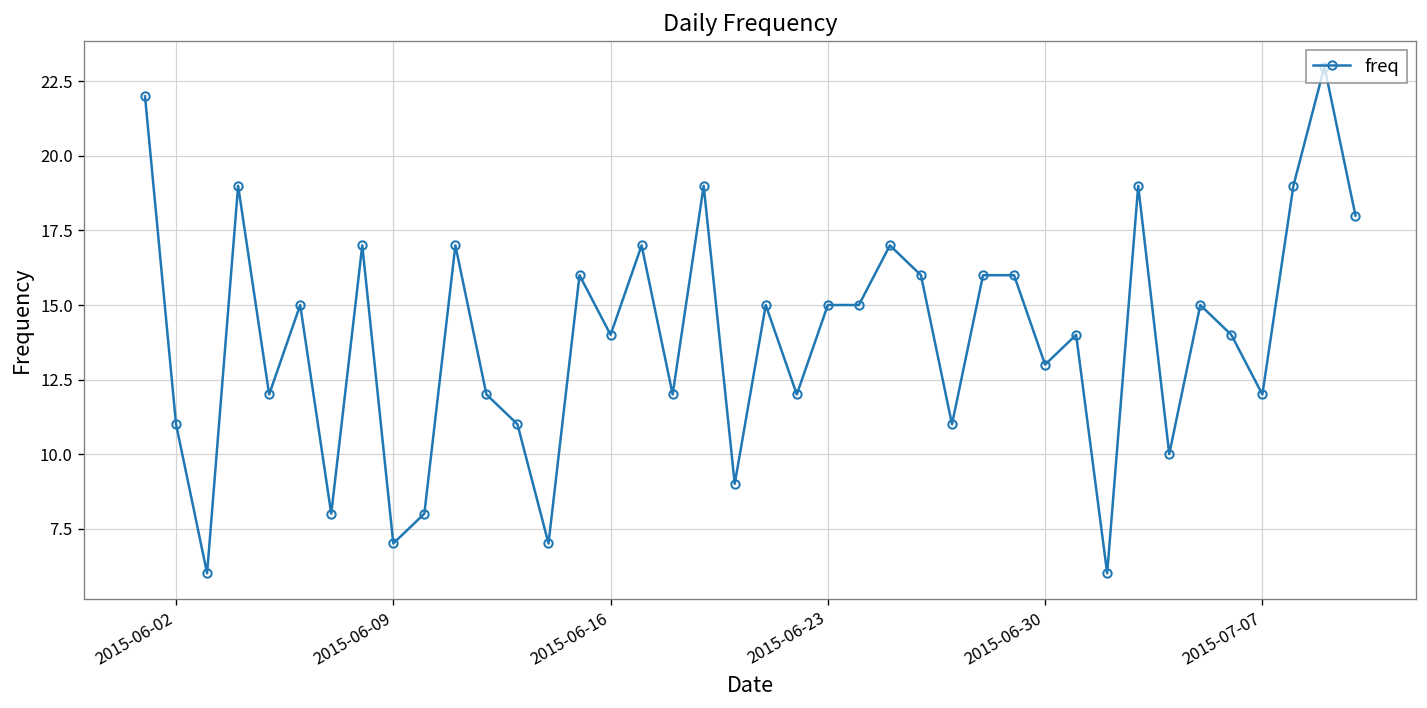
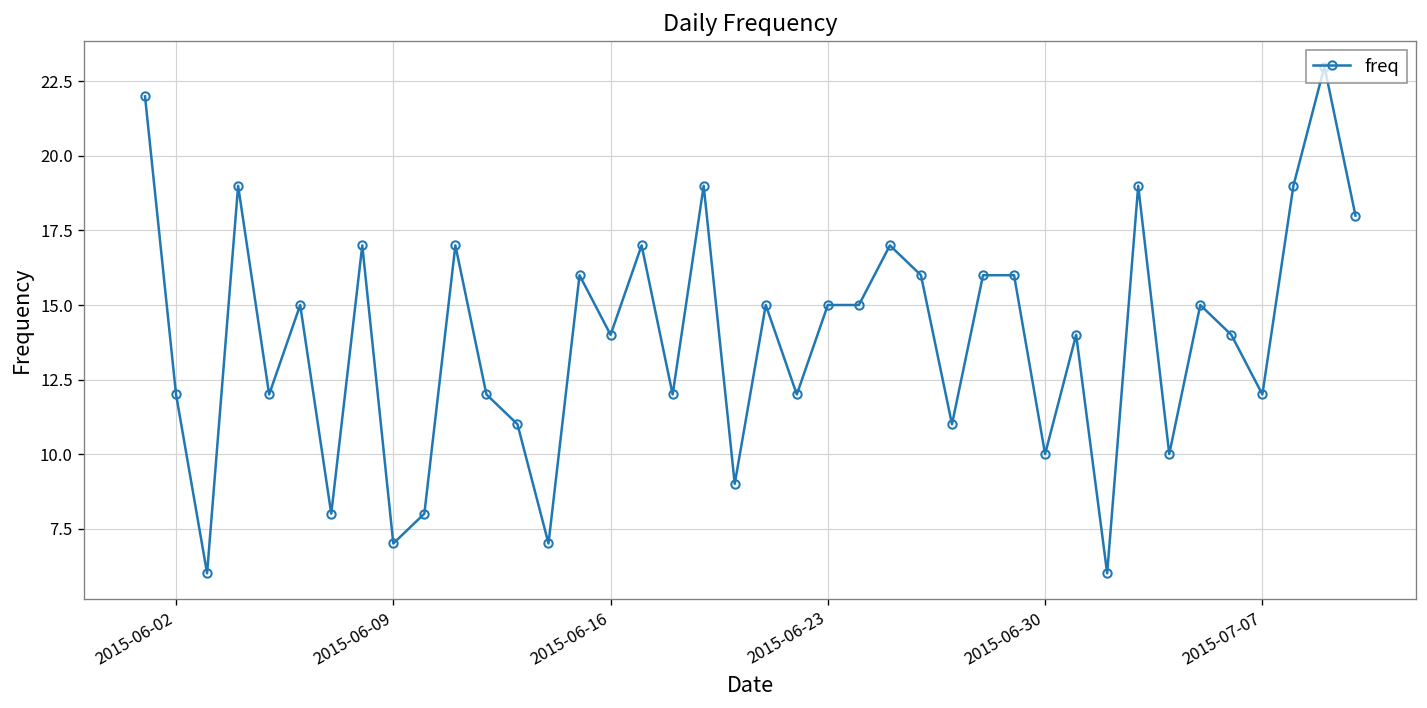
2015-06-02: 11 -> 12
2015-06-30: 13 -> 10
